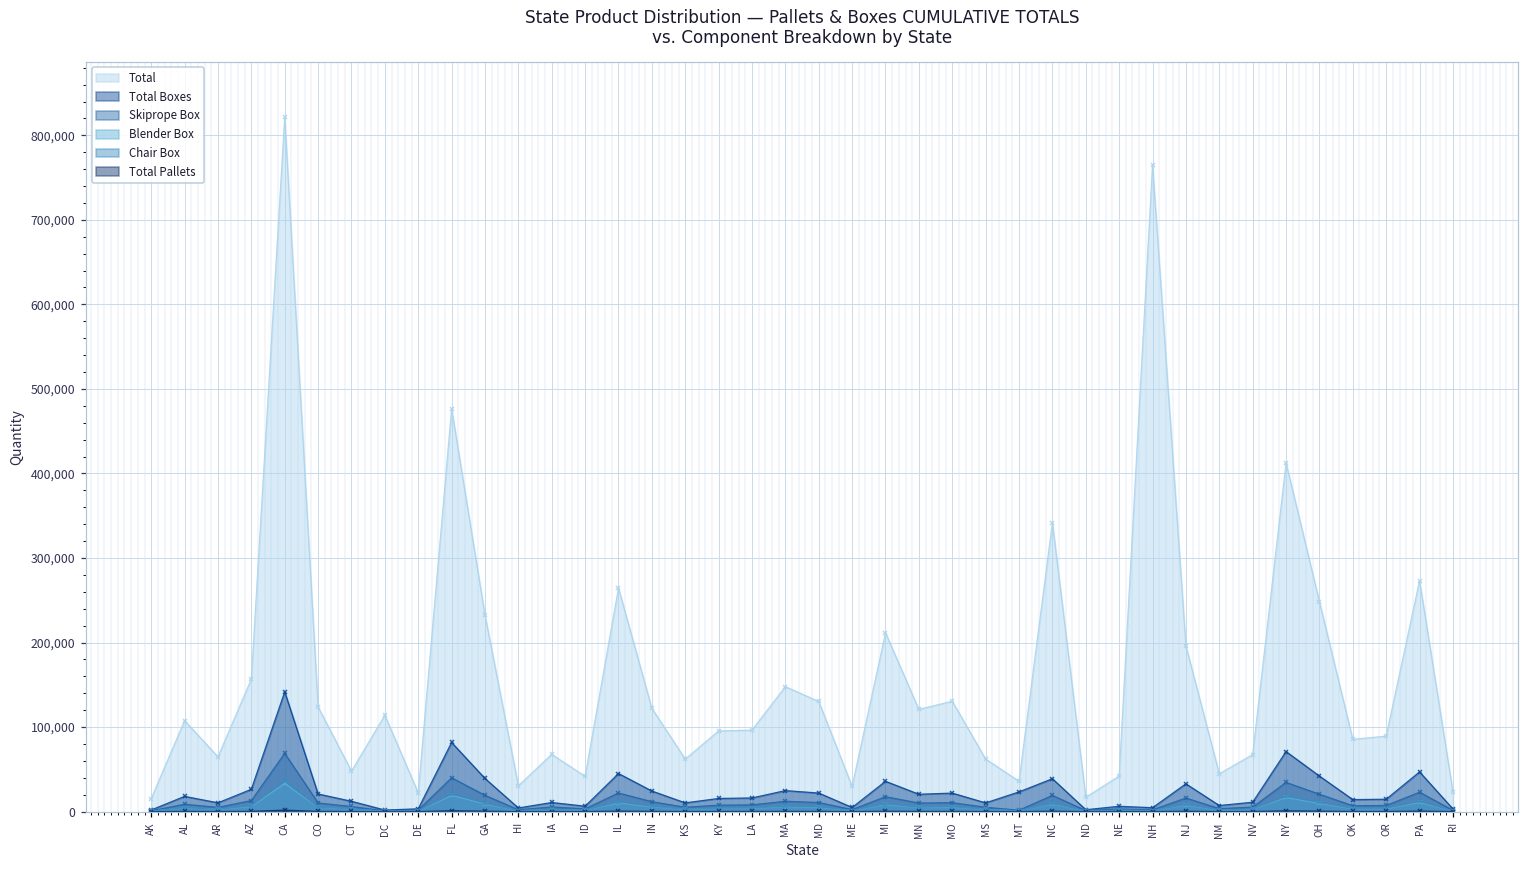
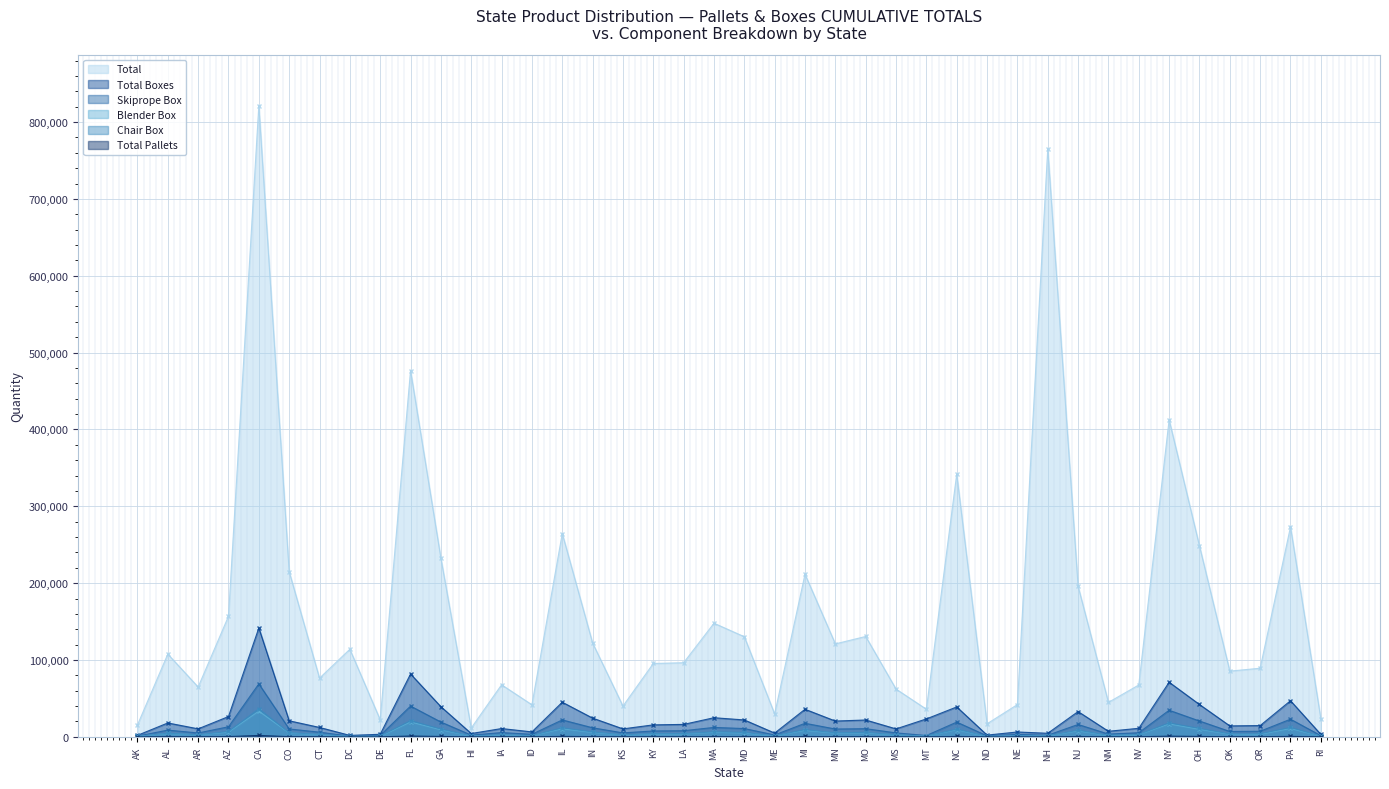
Total, CO: 120,000 -> 210,000
Total, CT: 50,000 -> 80,000
Total, HI: 30,000 -> 10,000
Total, KS: 60,000 -> 40,000
